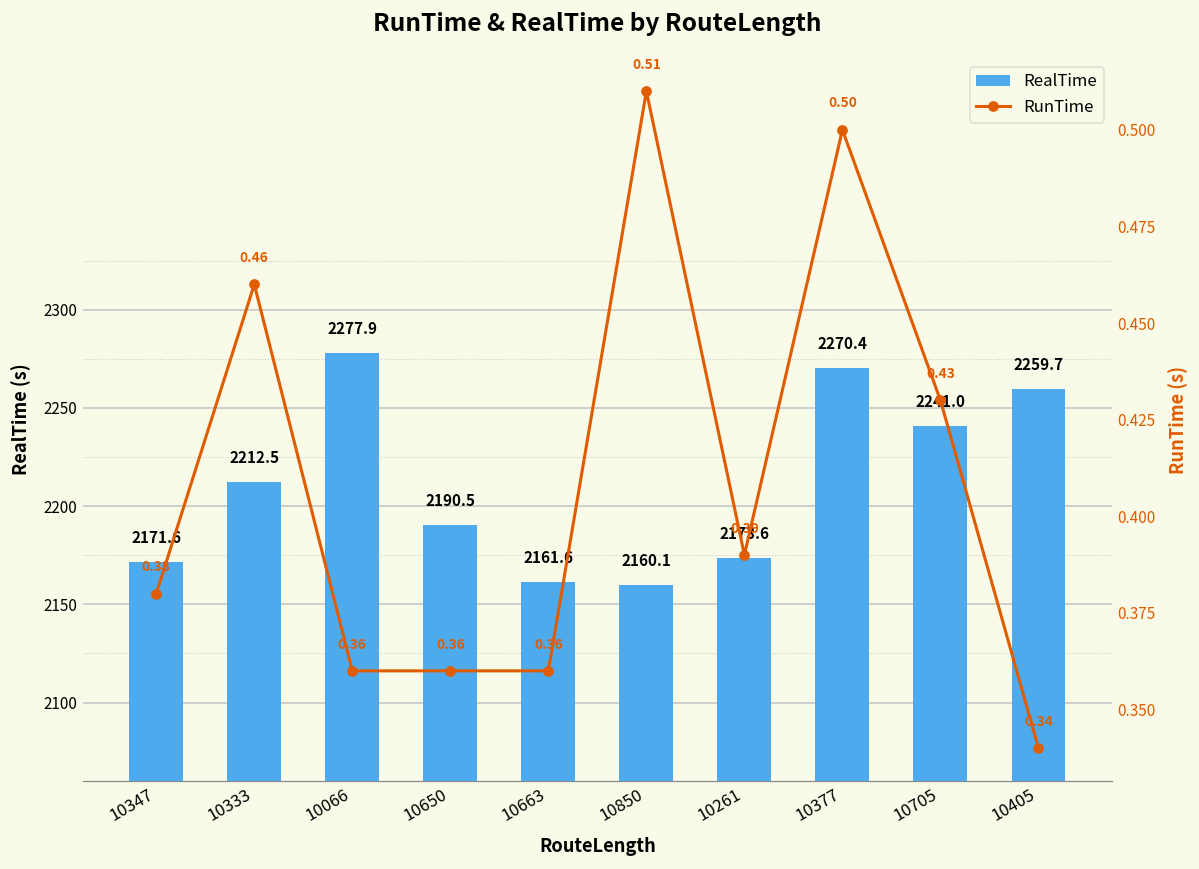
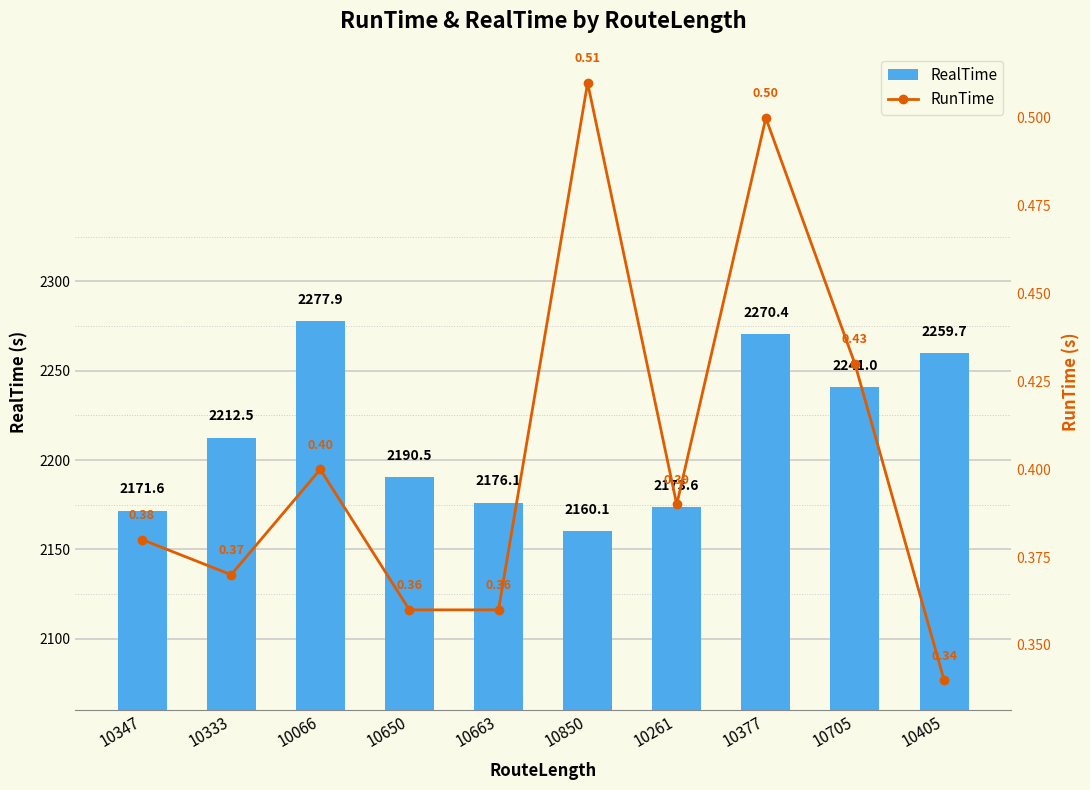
RealTime, 10663: 2161.6 -> 2176.1
RunTime, 10333: 0.46 -> 0.37
RunTime, 10066: 0.36 -> 0.40
